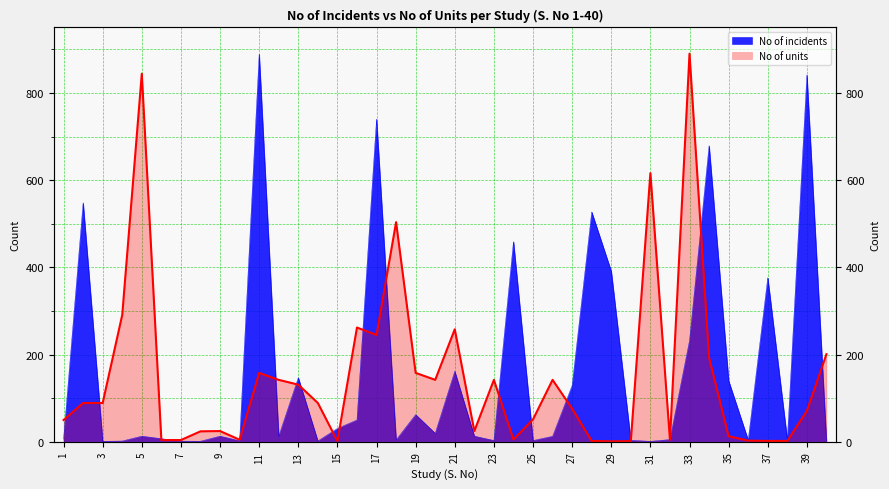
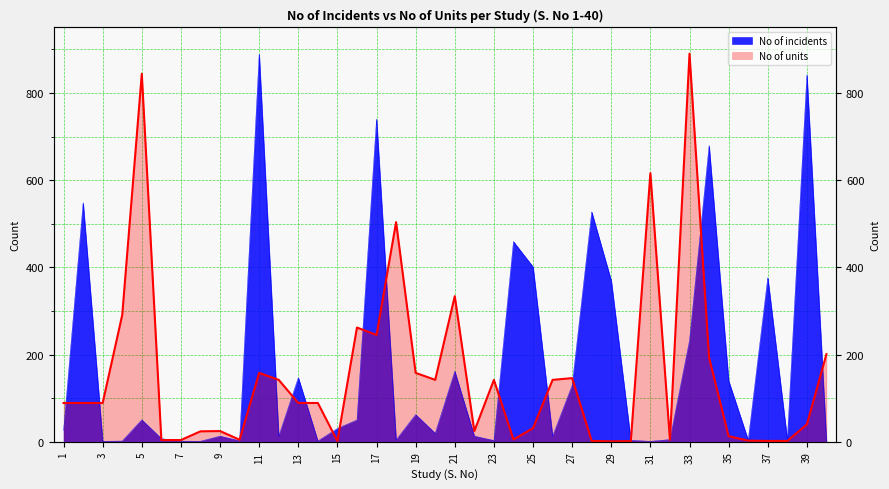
No of incidents, 1: 10 -> 30
No of units, 1: 50 -> 90
No of incidents, 5: 10 -> 50
No of units, 13: 130 -> 90
No of units, 21: 260 -> 330
No of incidents, 25: 0 -> 400
No of units, 25: 50 -> 30
No of units, 27: 80 -> 150
No of incidents, 29: 390 -> 370
No of units, 39: 70 -> 40
